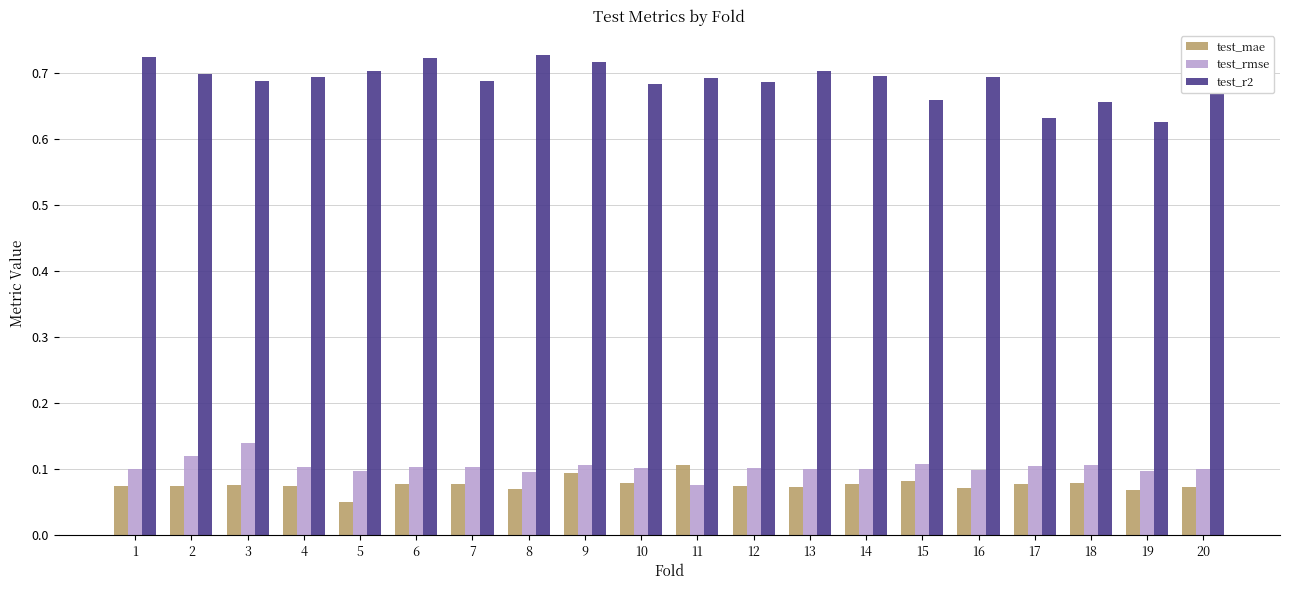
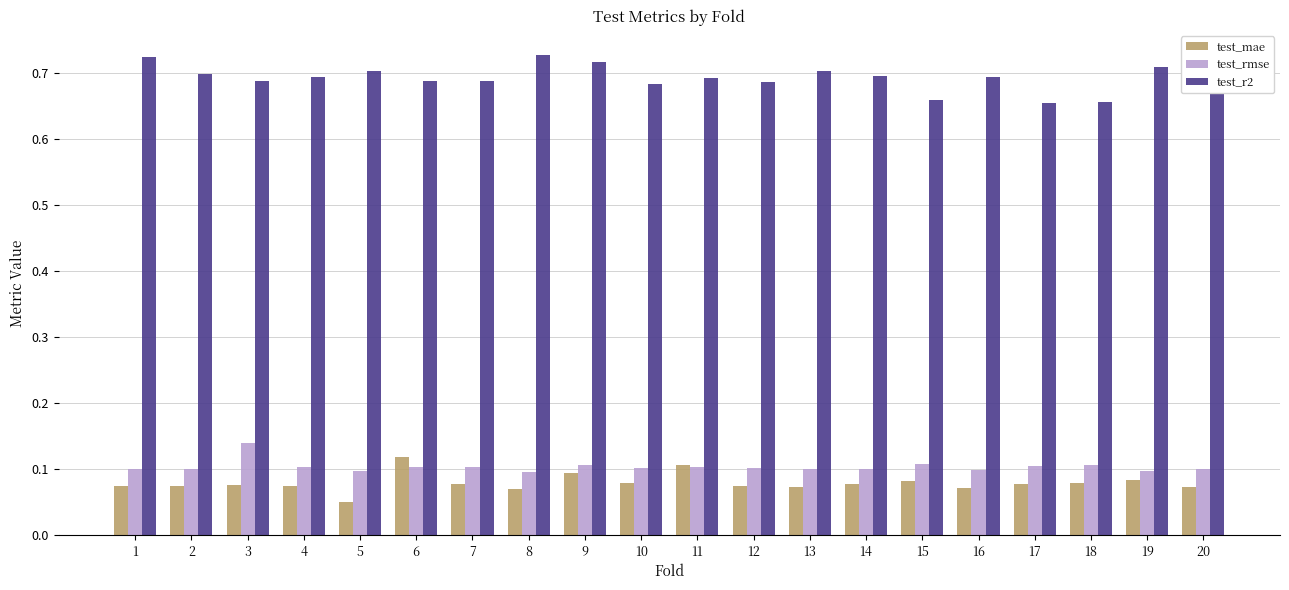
test_rmse, 2: 0.12 -> 0.10
test_mae, 6: 0.08 -> 0.12
test_r2, 6: 0.72 -> 0.69
test_rmse, 11: 0.08 -> 0.10
test_r2, 17: 0.63 -> 0.65
test_mae, 19: 0.07 -> 0.08
test_r2, 19: 0.63 -> 0.71
